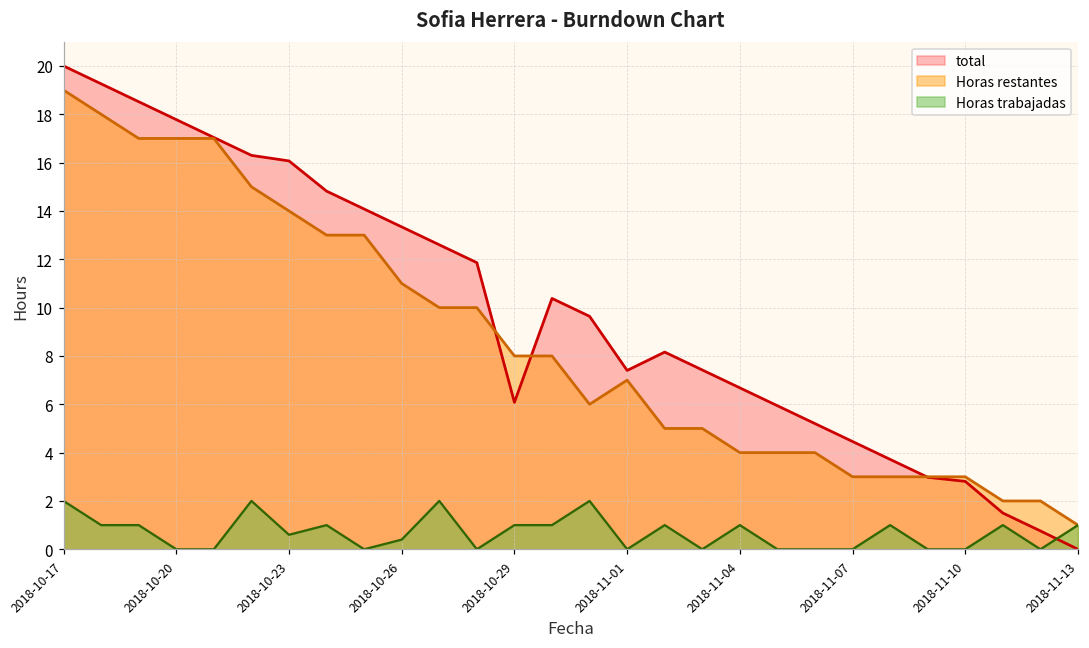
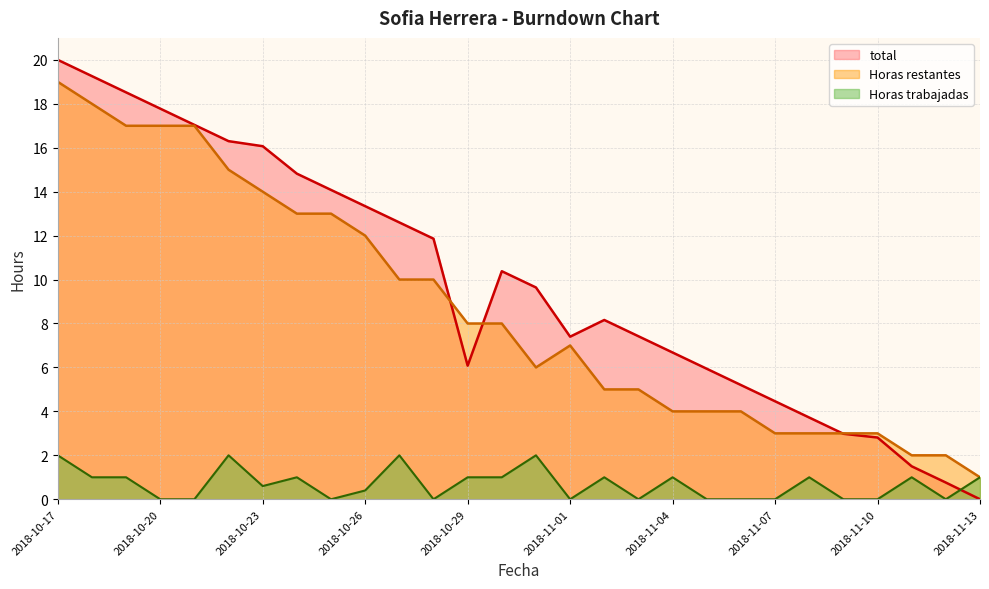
Horas restantes, 2018-10-26: 11 -> 12
